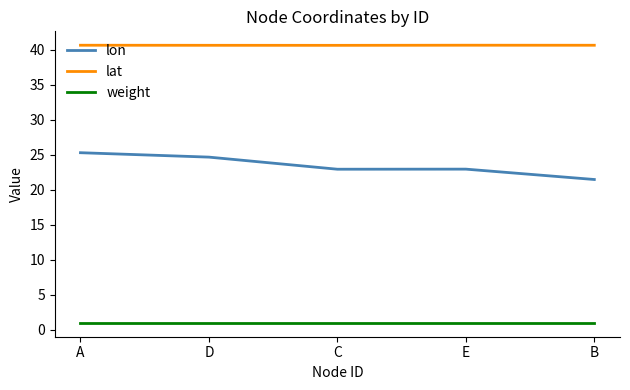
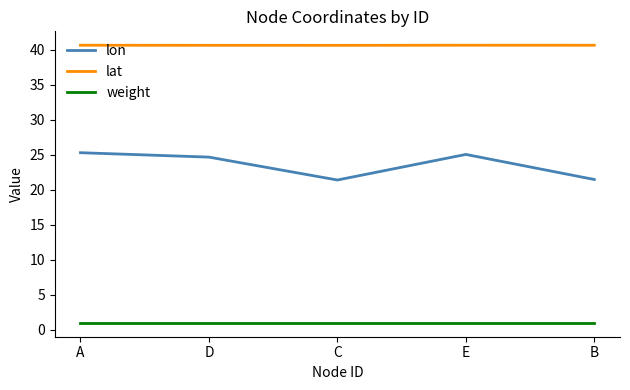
lon, C: 23 -> 21
lon, E: 23 -> 25
